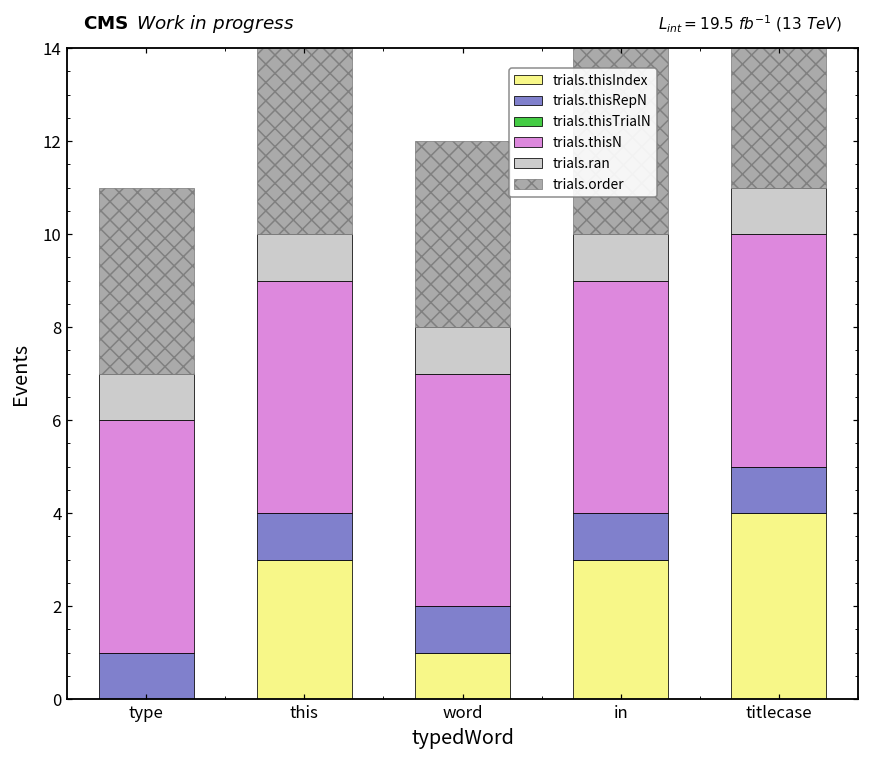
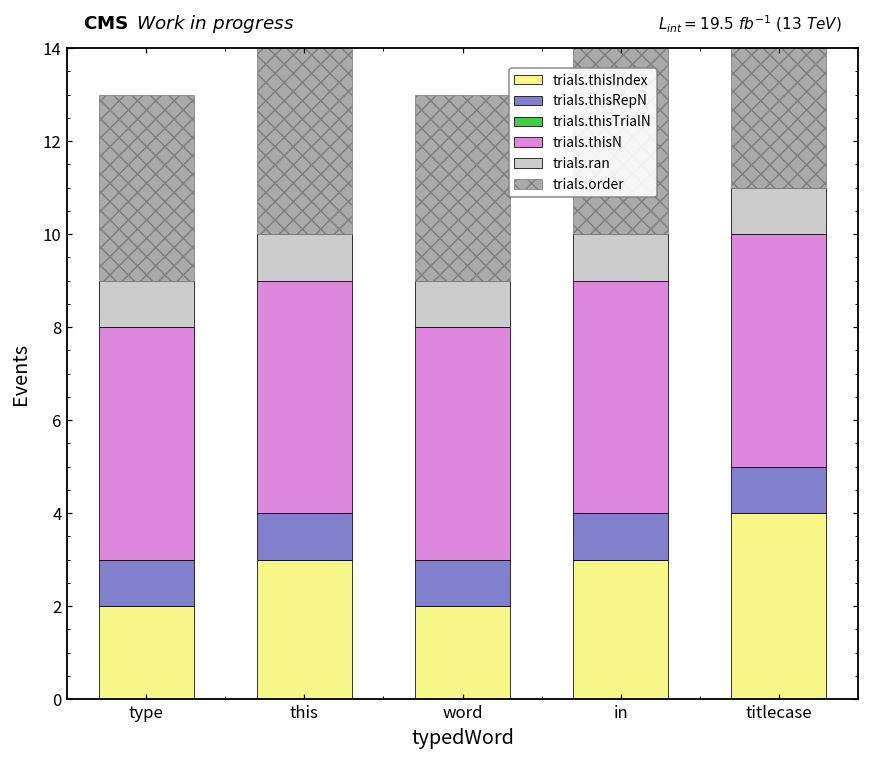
trials.thisIndex, type: 0 -> 2
trials.thisIndex, word: 1 -> 2
